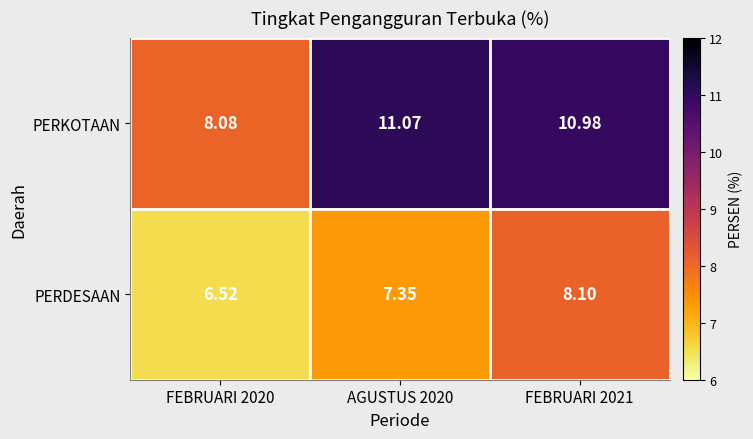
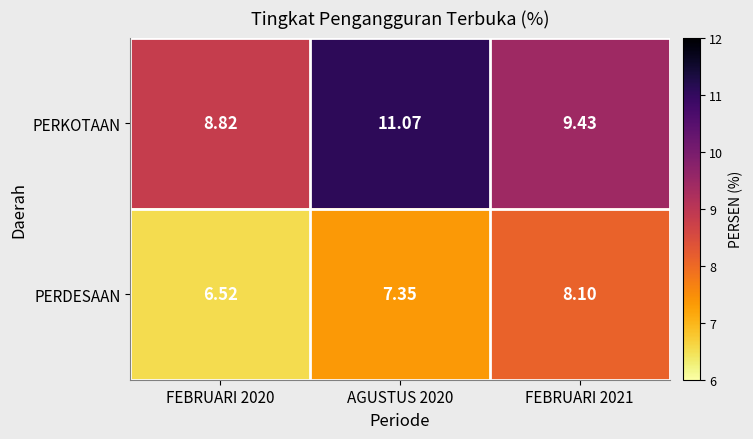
PERKOTAAN, FEBRUARI 2020: 8.08 -> 8.82
PERKOTAAN, FEBRUARI 2021: 10.98 -> 9.43
